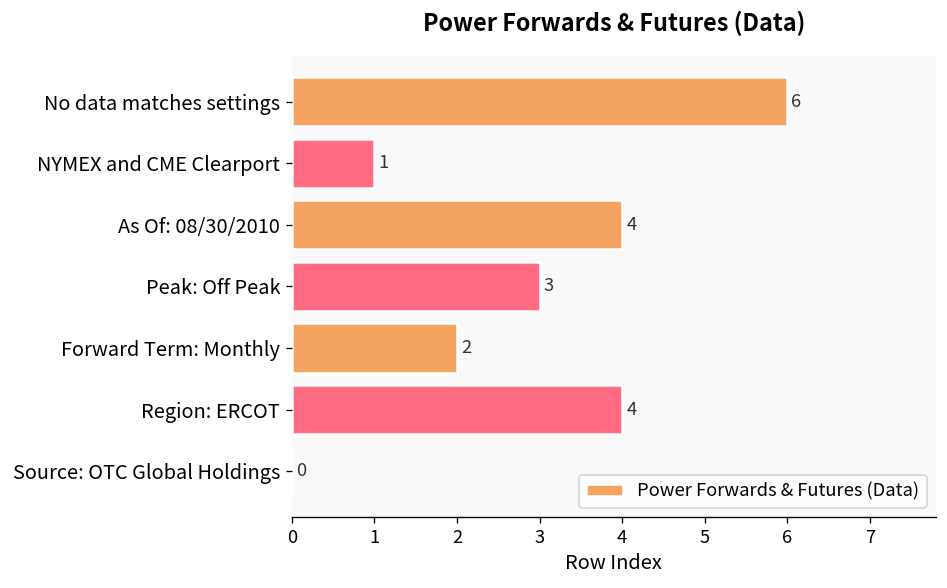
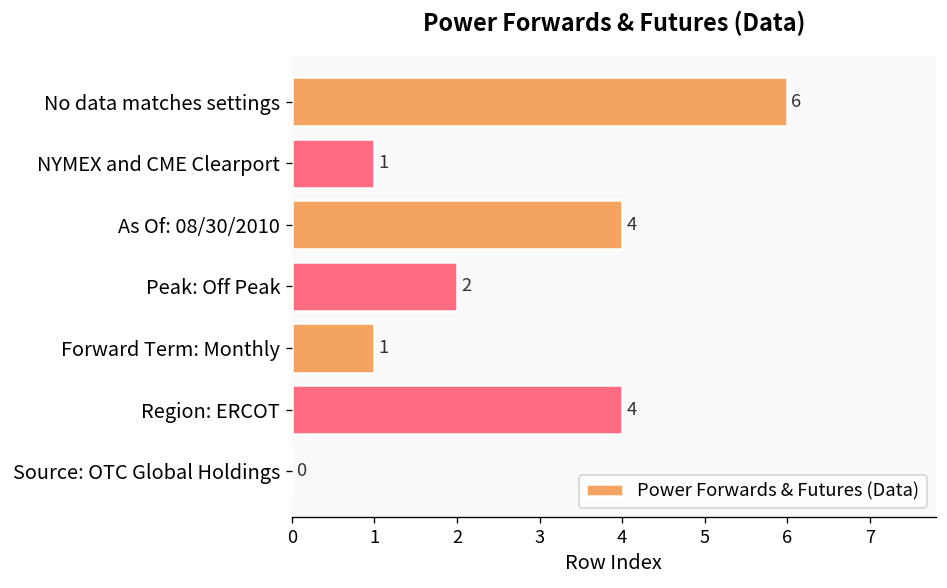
Peak: Off Peak: 3 -> 2
Forward Term: Monthly: 2 -> 1
